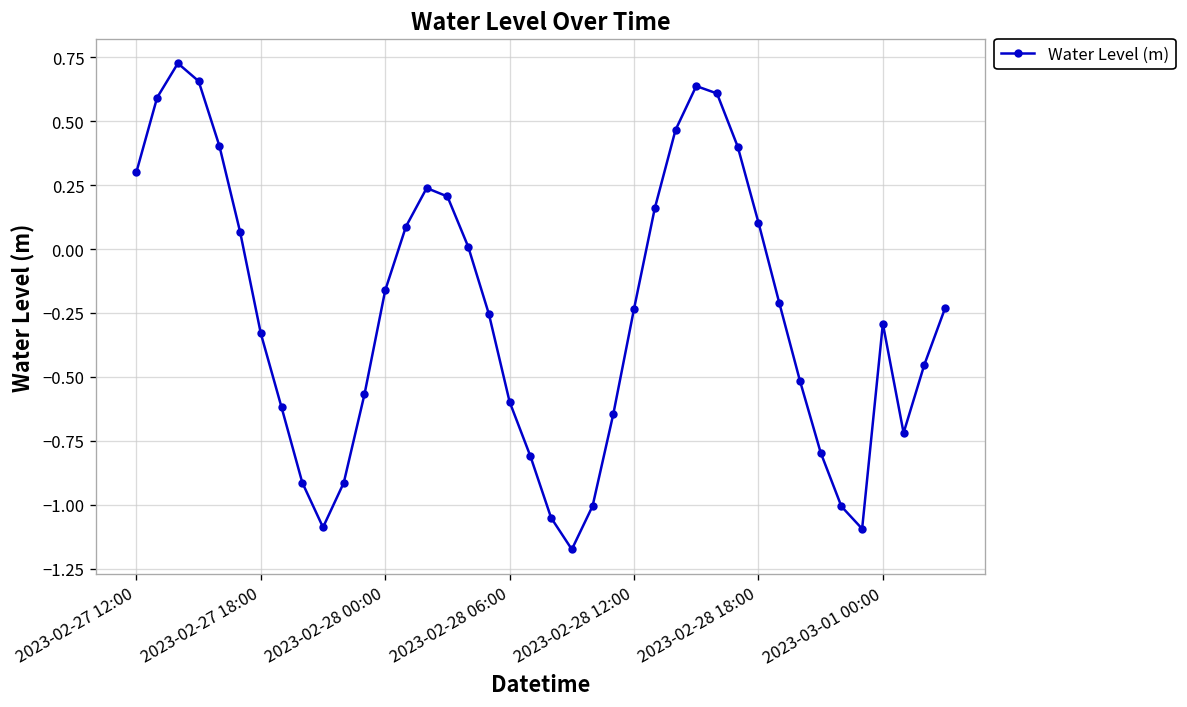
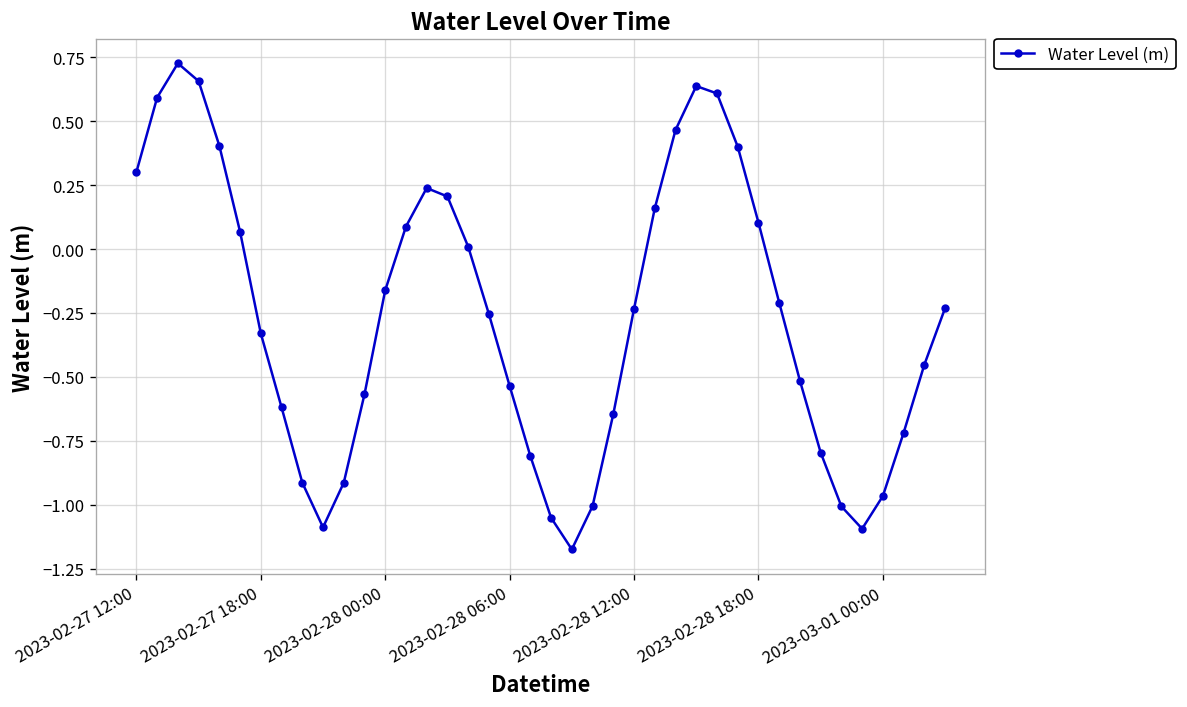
2023-02-28 06:00: -0.60 -> -0.54
2023-03-01 00:00: -0.29 -> -0.97
